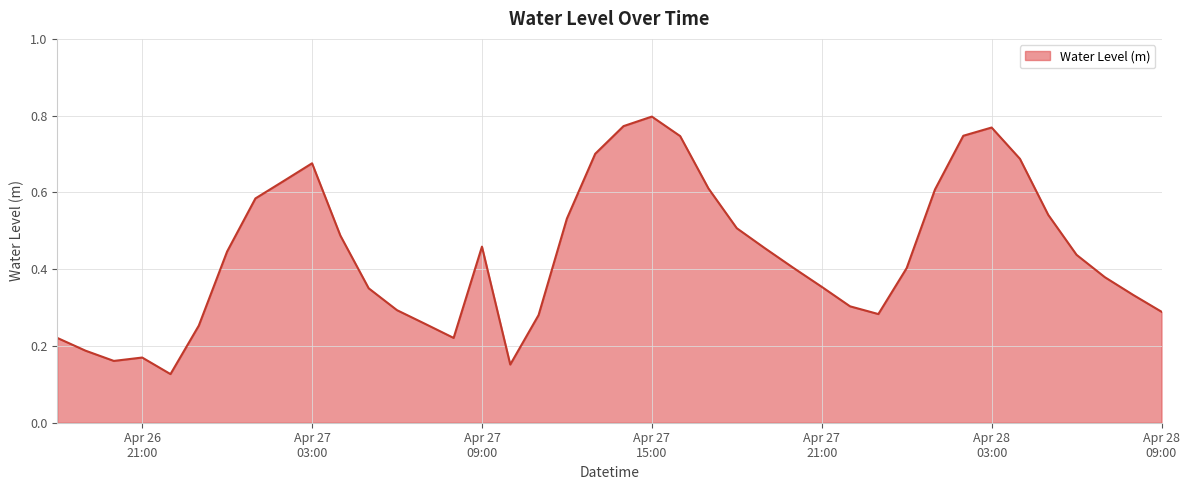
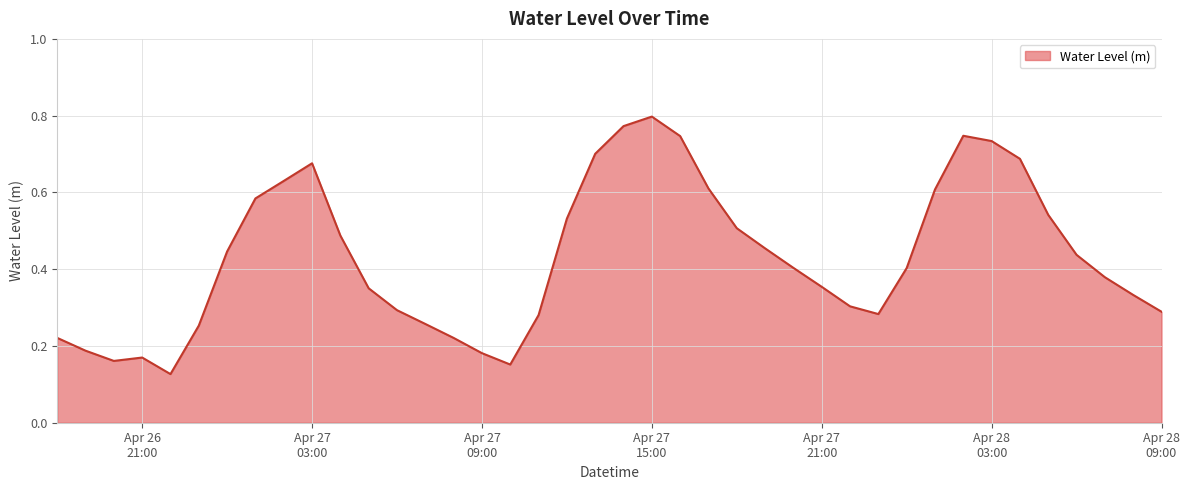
Apr 27 09:00: 0.46 -> 0.18
Apr 28 03:00: 0.77 -> 0.73
